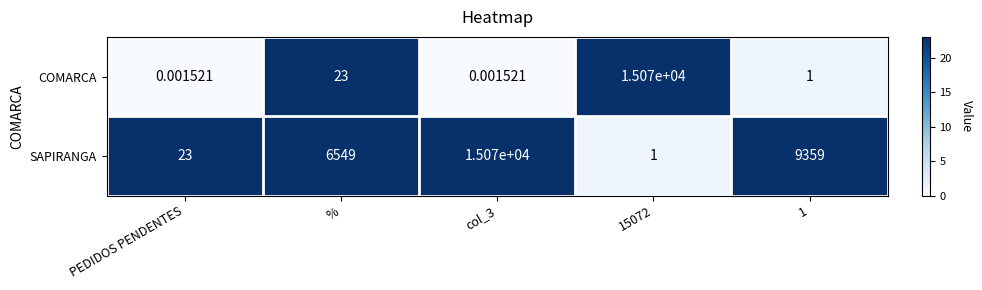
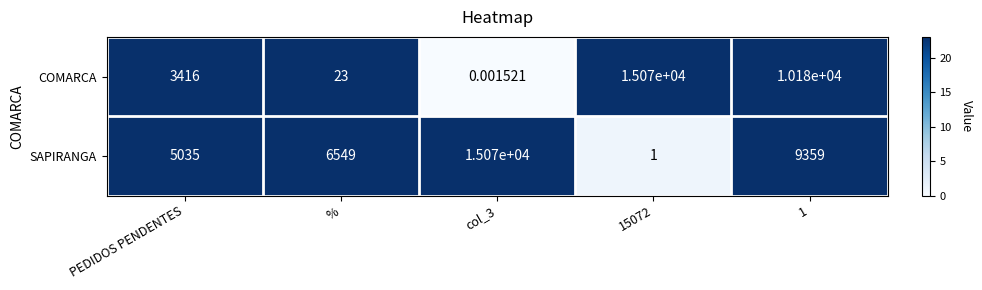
COMARCA, PEDIDOS PENDENTES: 0.001521 -> 3416
COMARCA, 1: 1 -> 1.018e+04
SAPIRANGA, PEDIDOS PENDENTES: 23 -> 5035
